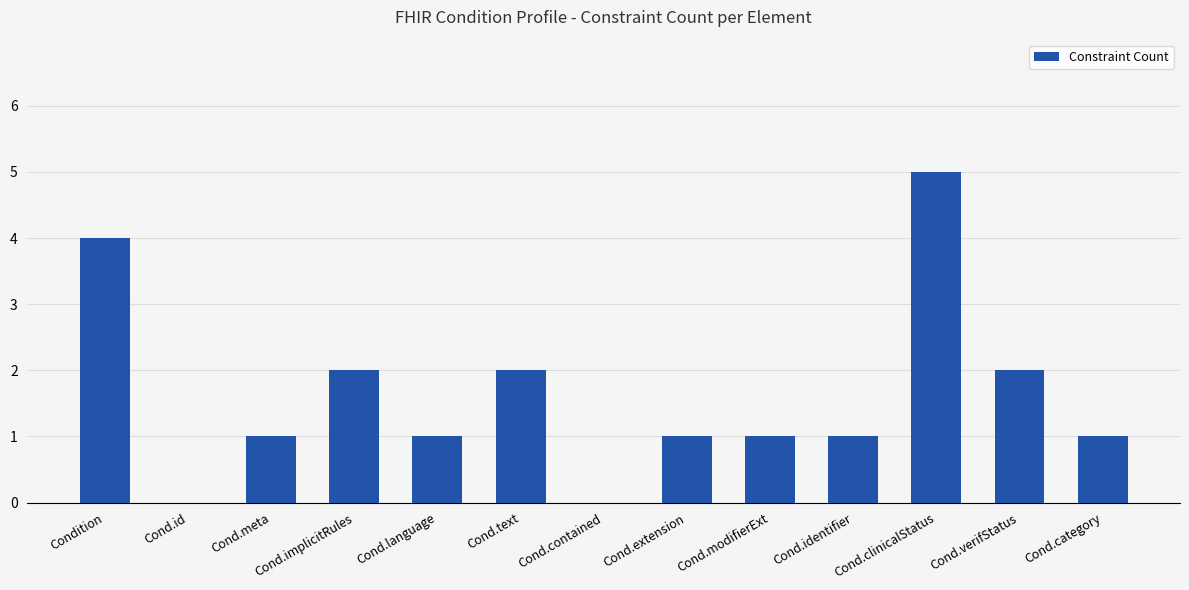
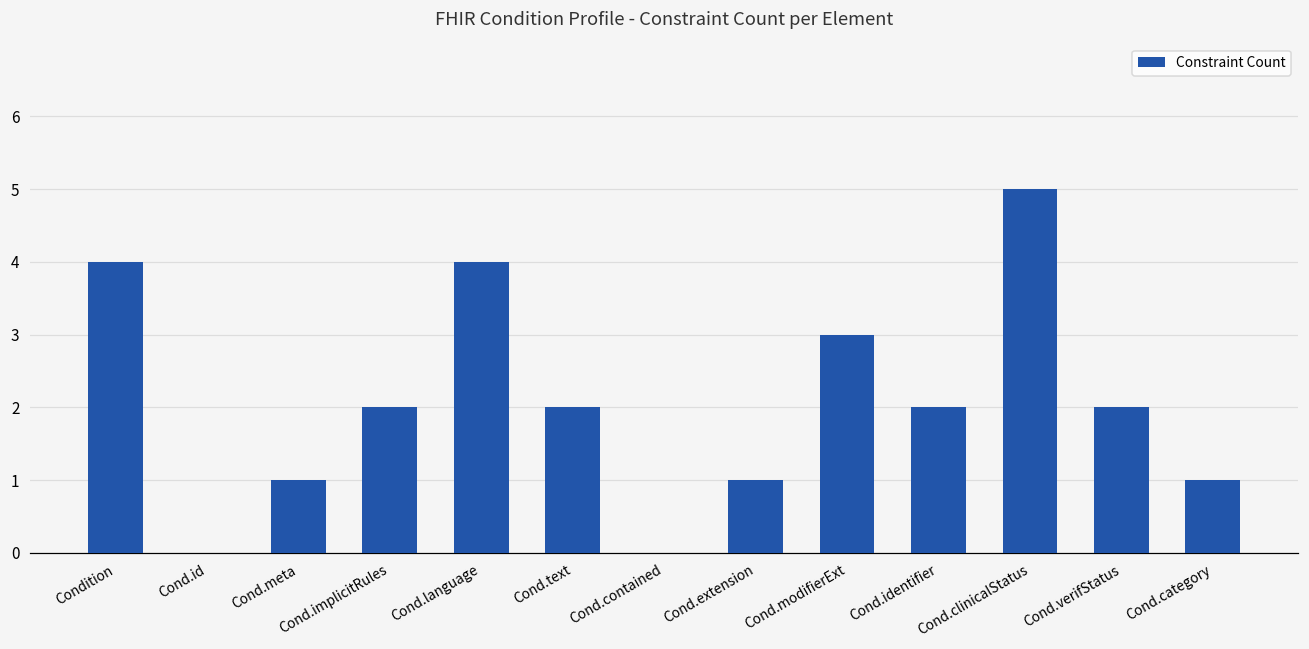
Cond.language: 1 -> 4
Cond.modifierExt: 1 -> 3
Cond.identifier: 1 -> 2
